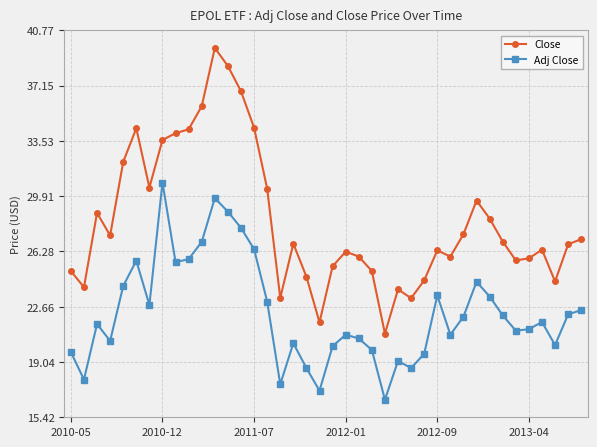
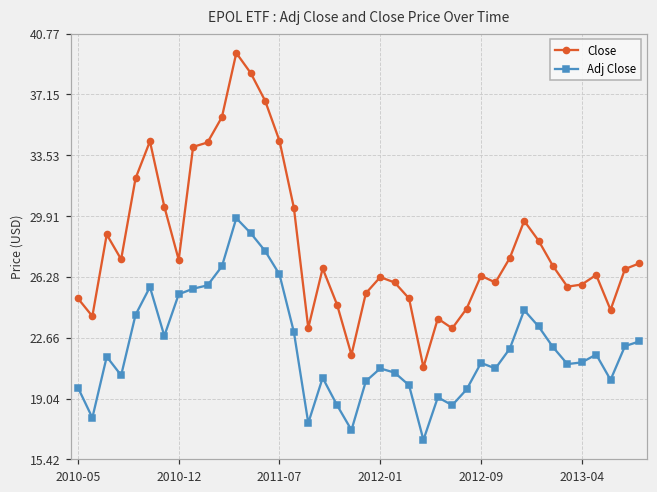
Close, 2010-12: 33.6 -> 27.3
Adj Close, 2010-12: 30.8 -> 25.3
Adj Close, 2012-09: 23.4 -> 21.2
